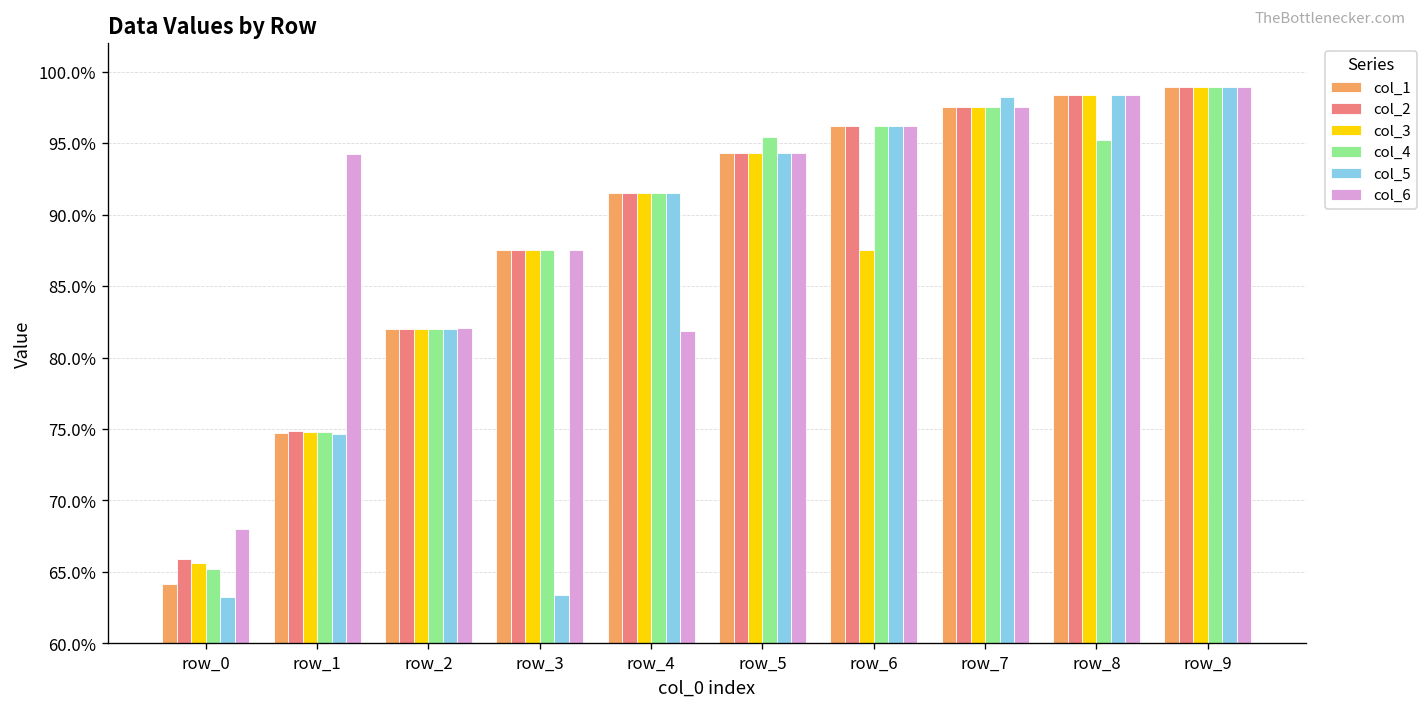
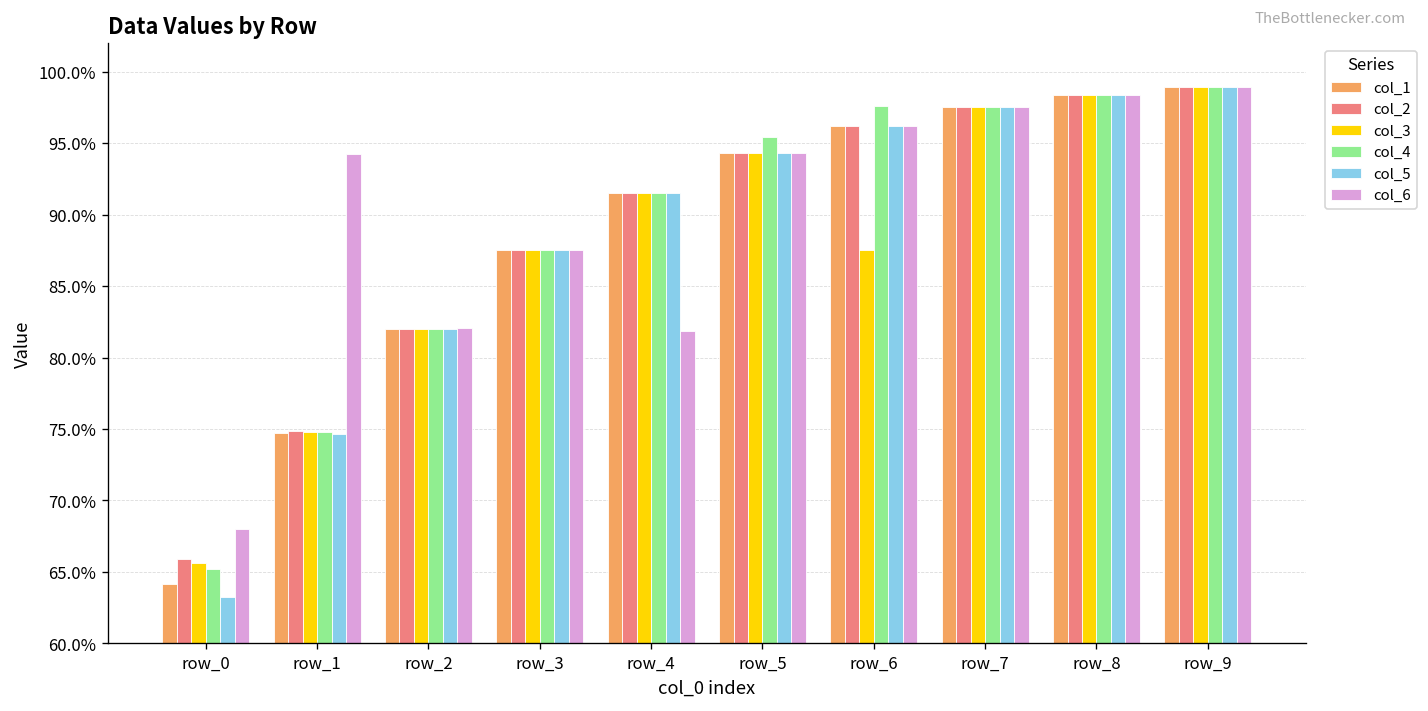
col_5, row_3: 63.4% -> 87.5%
col_4, row_6: 96.2% -> 97.6%
col_5, row_7: 98.2% -> 97.5%
col_4, row_8: 95.2% -> 98.3%
